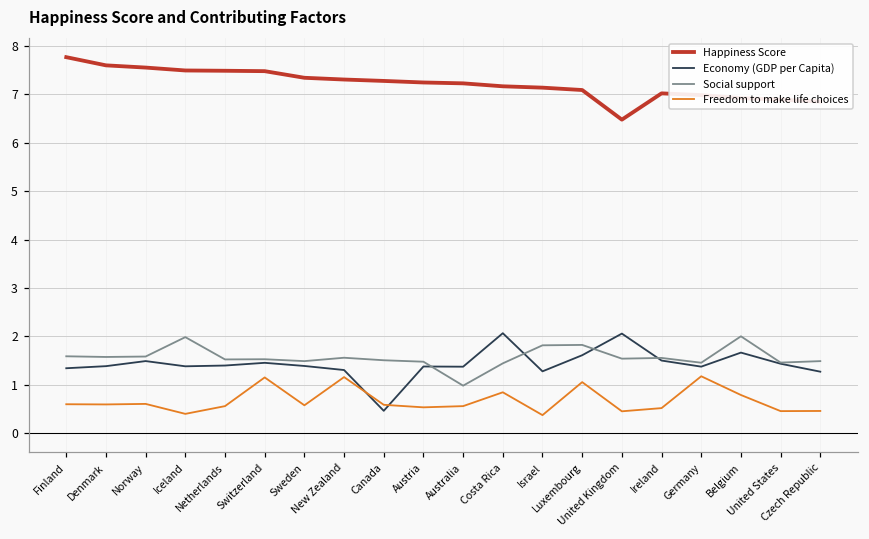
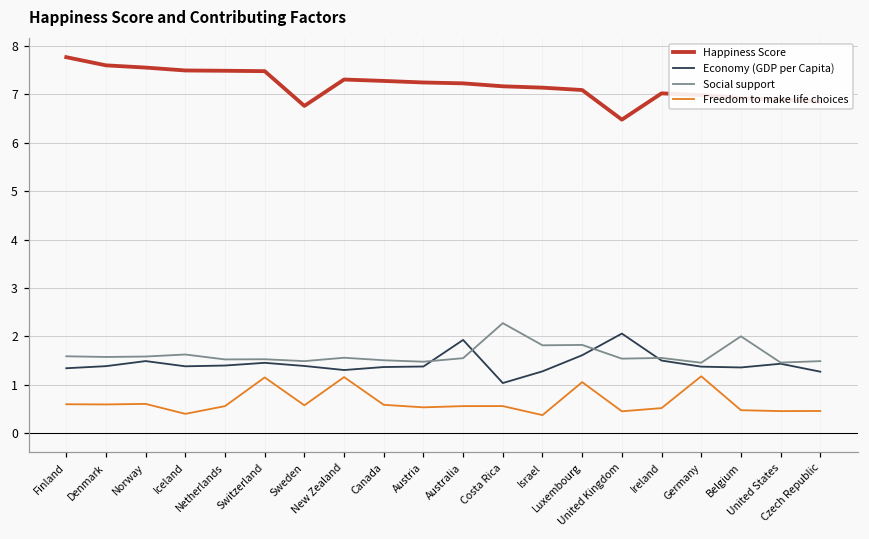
Social support, Iceland: 2.0 -> 1.6
Happiness Score, Sweden: 7.3 -> 6.8
Economy (GDP per Capita), Canada: 0.5 -> 1.4
Economy (GDP per Capita), Australia: 1.4 -> 1.9
Social support, Australia: 1.0 -> 1.5
Economy (GDP per Capita), Costa Rica: 2.1 -> 1.0
Social support, Costa Rica: 1.4 -> 2.3
Freedom to make life choices, Costa Rica: 0.8 -> 0.6
Economy (GDP per Capita), Belgium: 1.7 -> 1.4
Freedom to make life choices, Belgium: 0.8 -> 0.5
